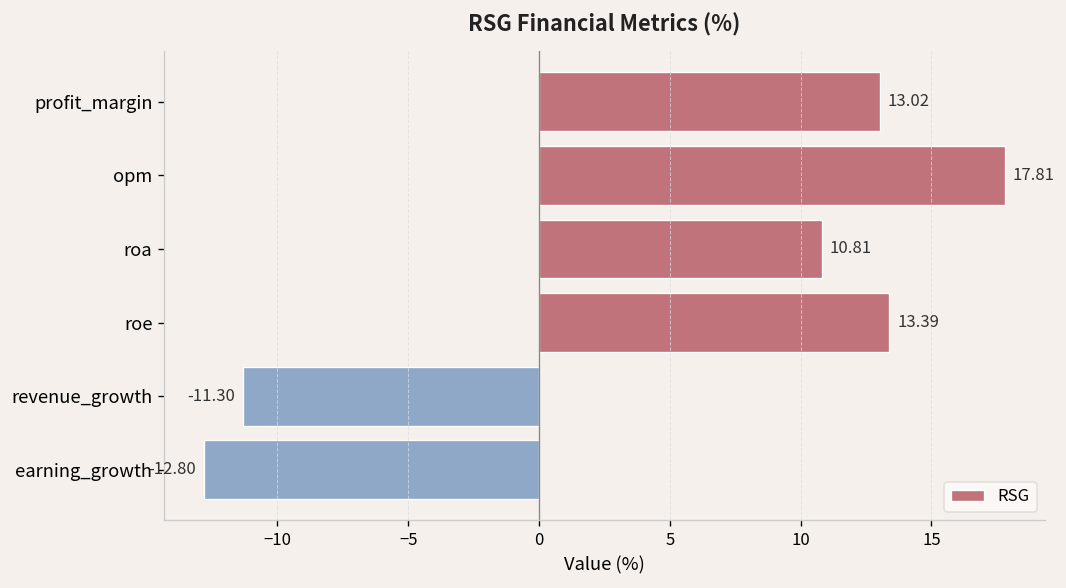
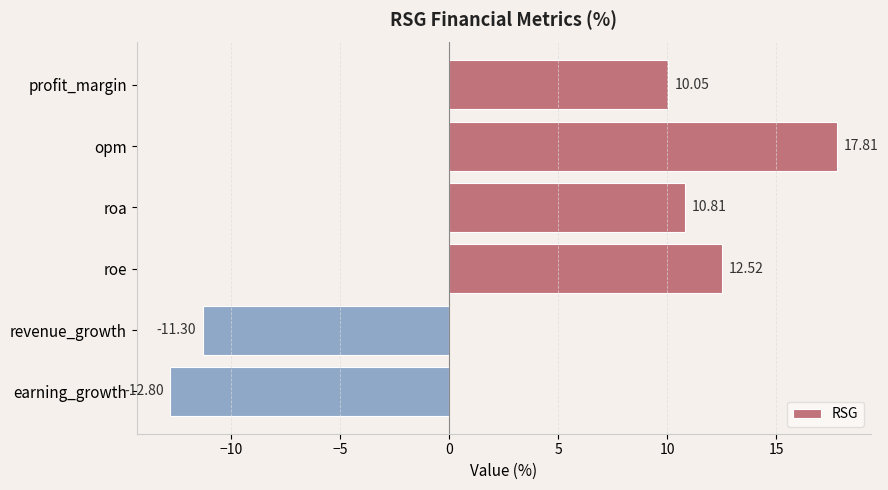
profit_margin: 13.02 -> 10.05
roe: 13.39 -> 12.52
